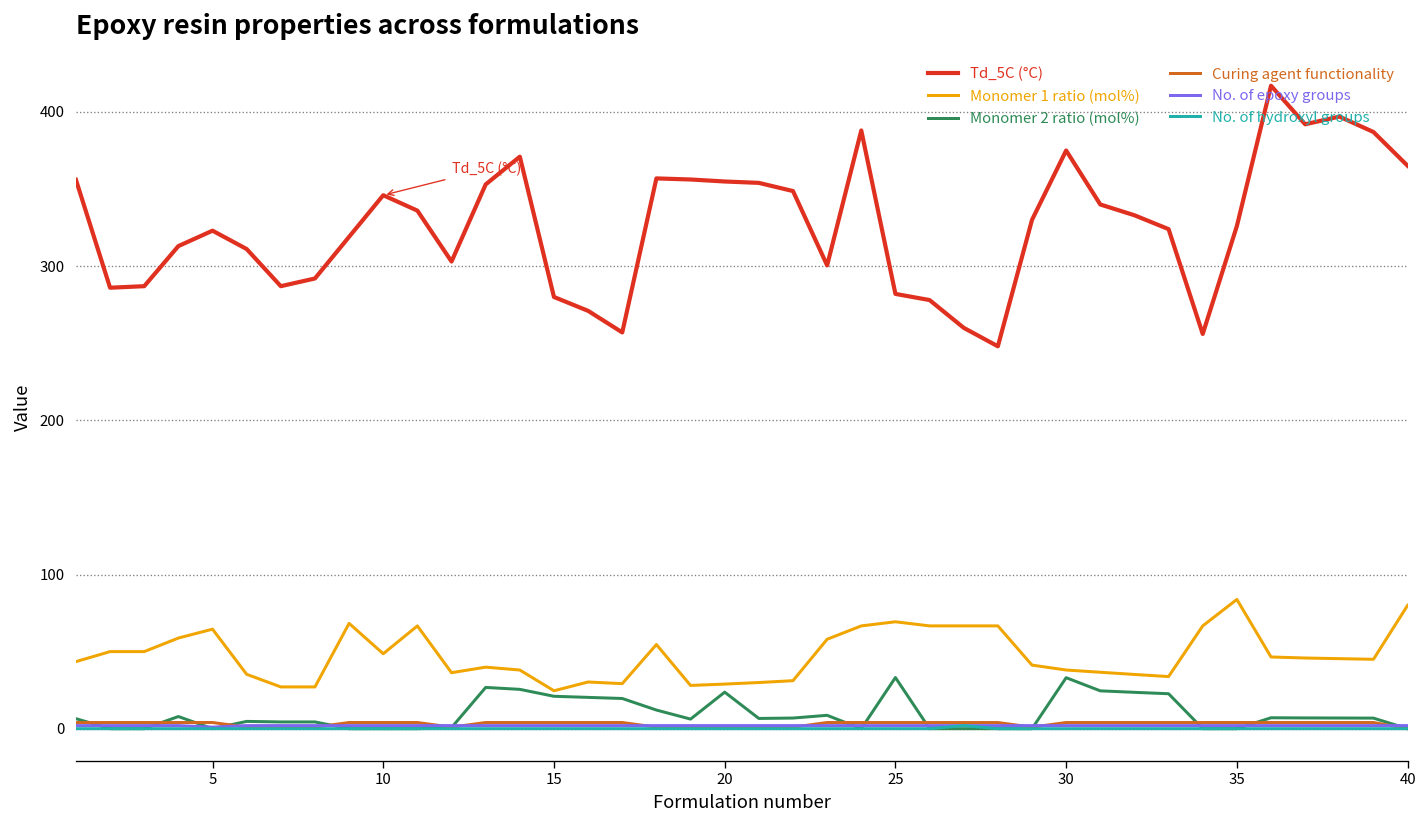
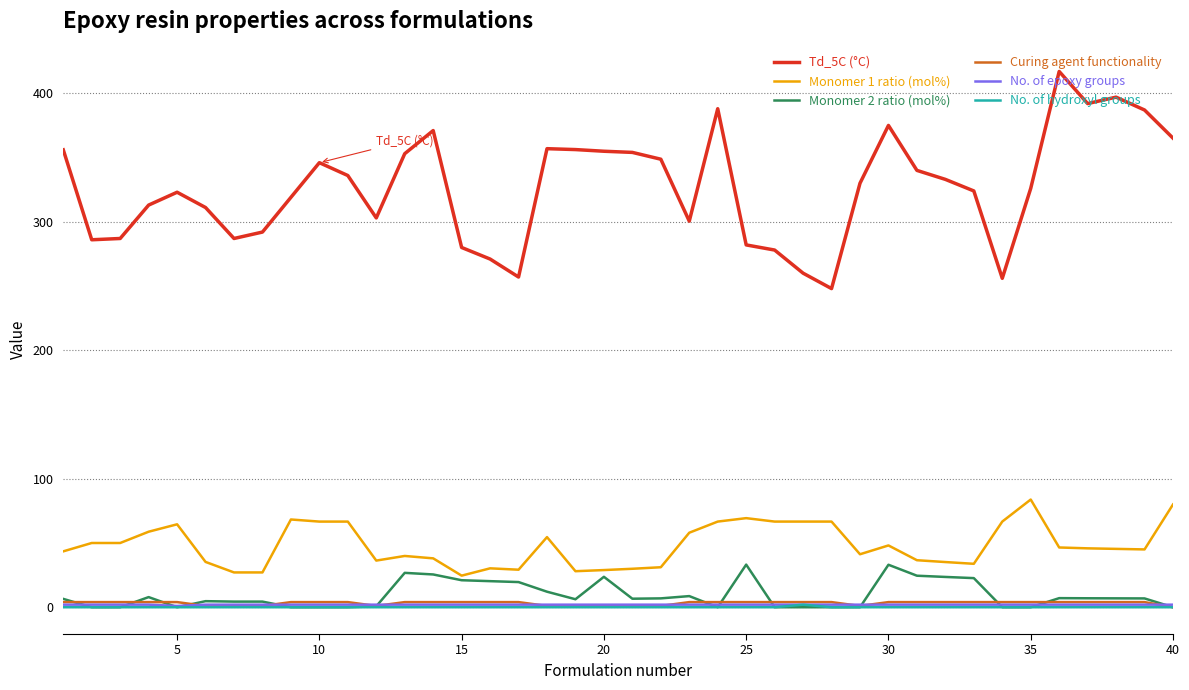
Monomer 1 ratio (mol%), 10: 49 -> 67
Monomer 1 ratio (mol%), 30: 38 -> 48
